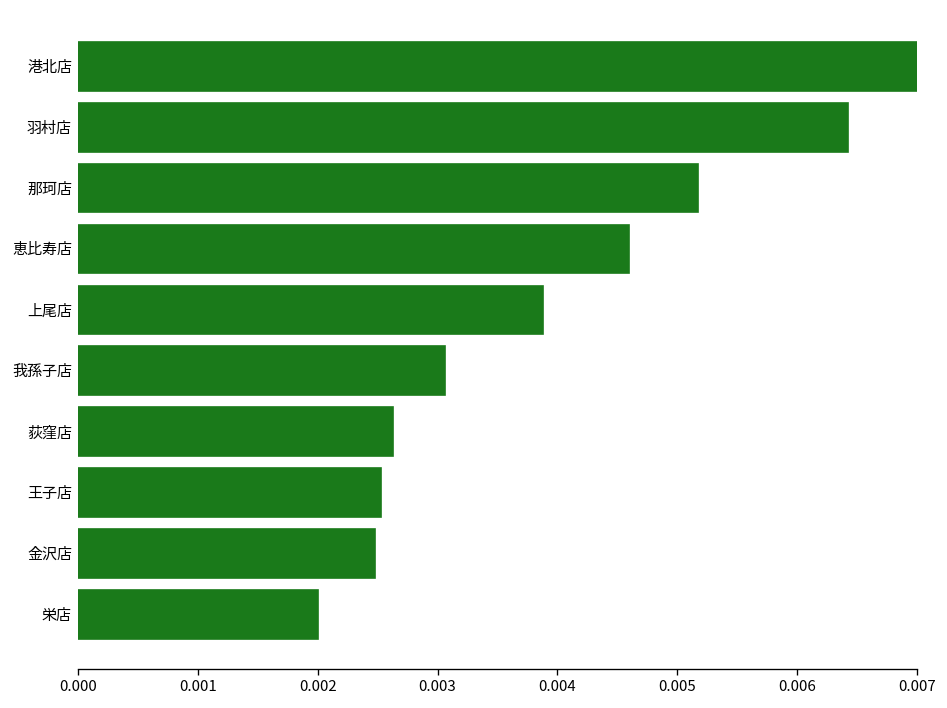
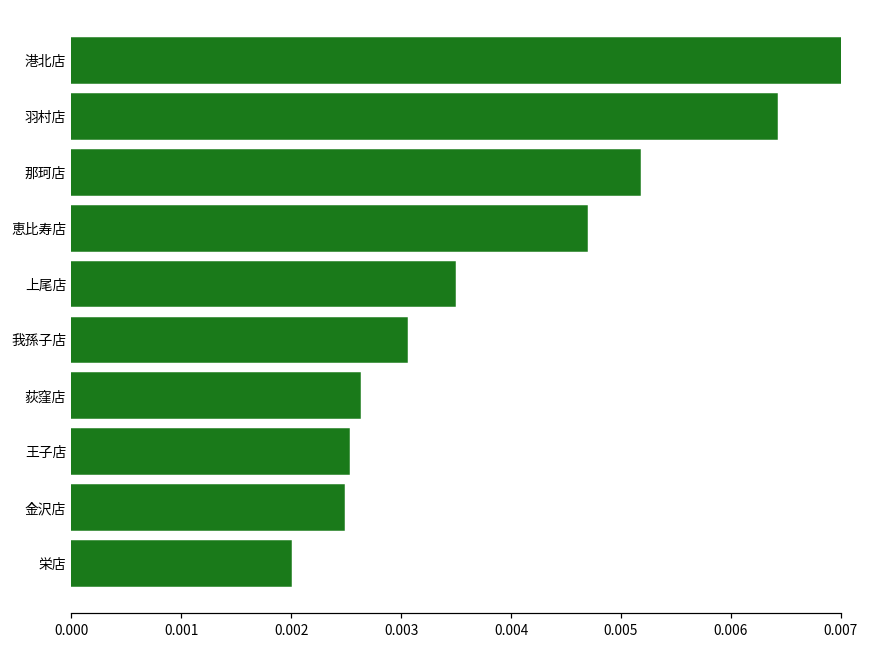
恵比寿店: 0.0046 -> 0.0047
上尾店: 0.0039 -> 0.0035
